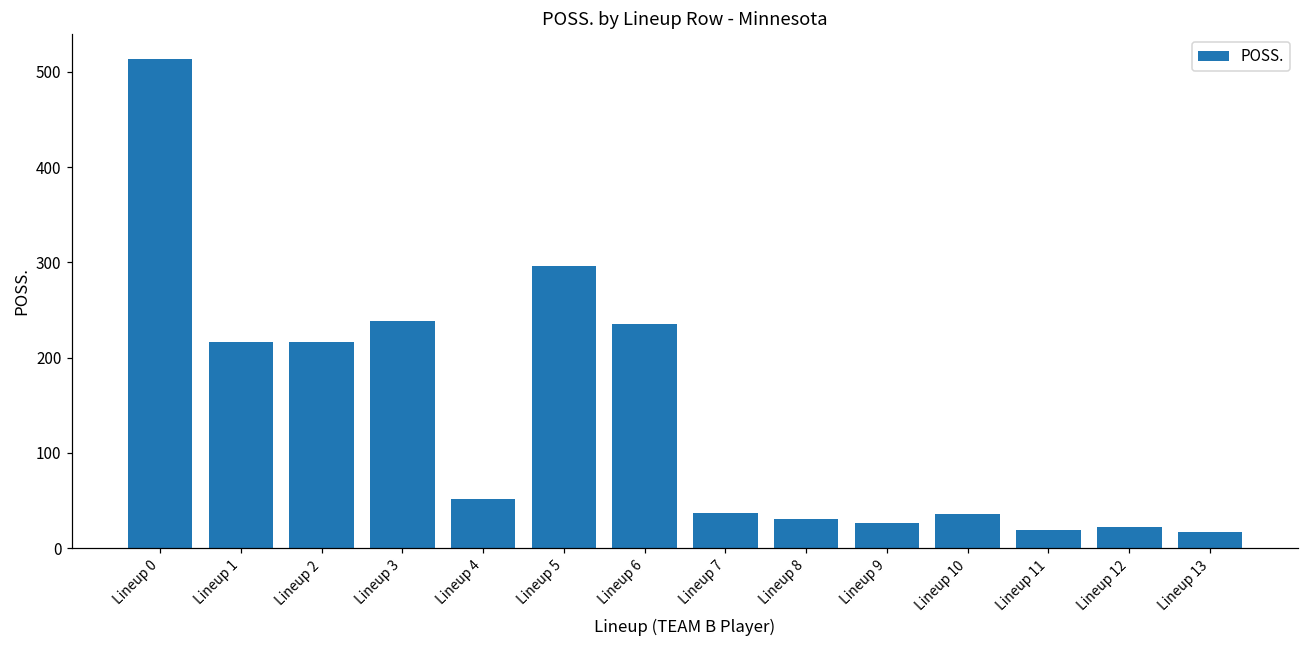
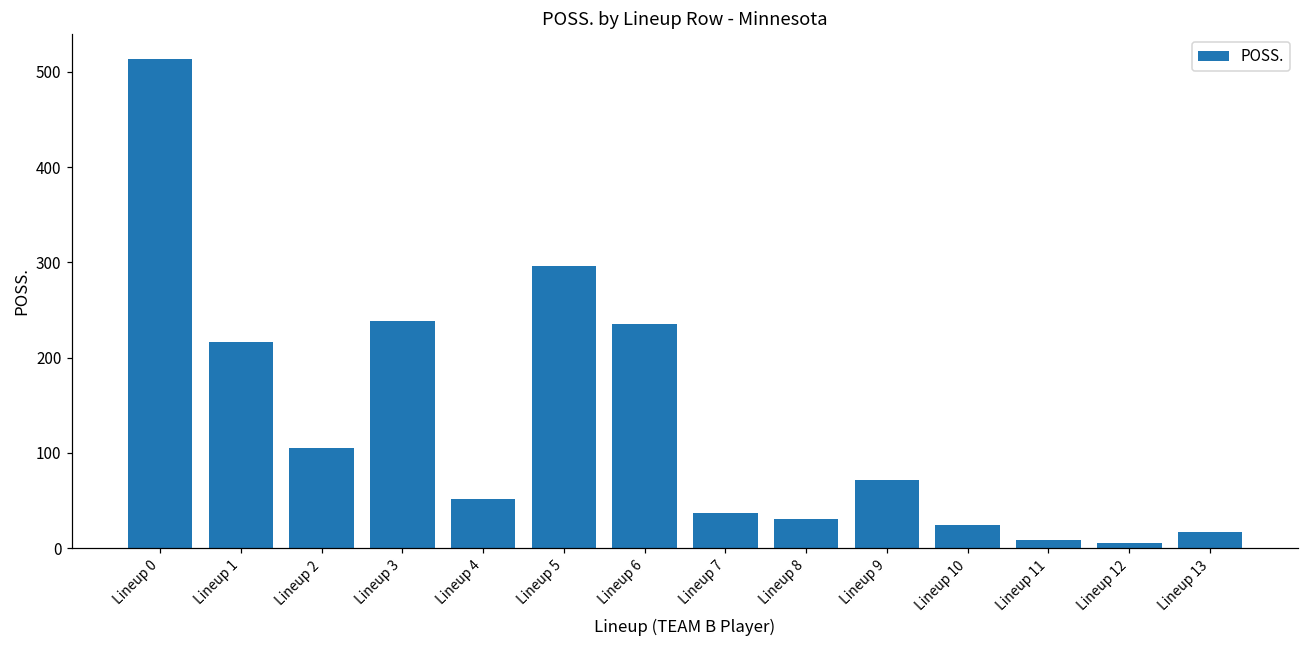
Lineup 2: 220 -> 100
Lineup 9: 30 -> 70
Lineup 10: 40 -> 20
Lineup 11: 20 -> 10
Lineup 12: 20 -> 10
